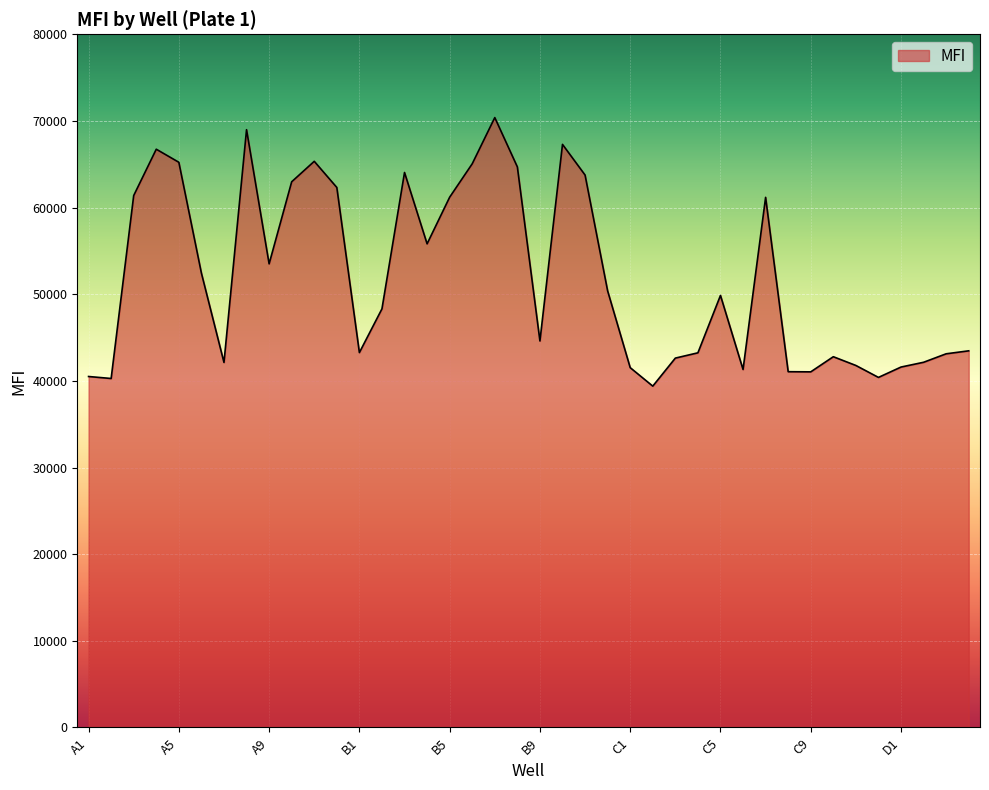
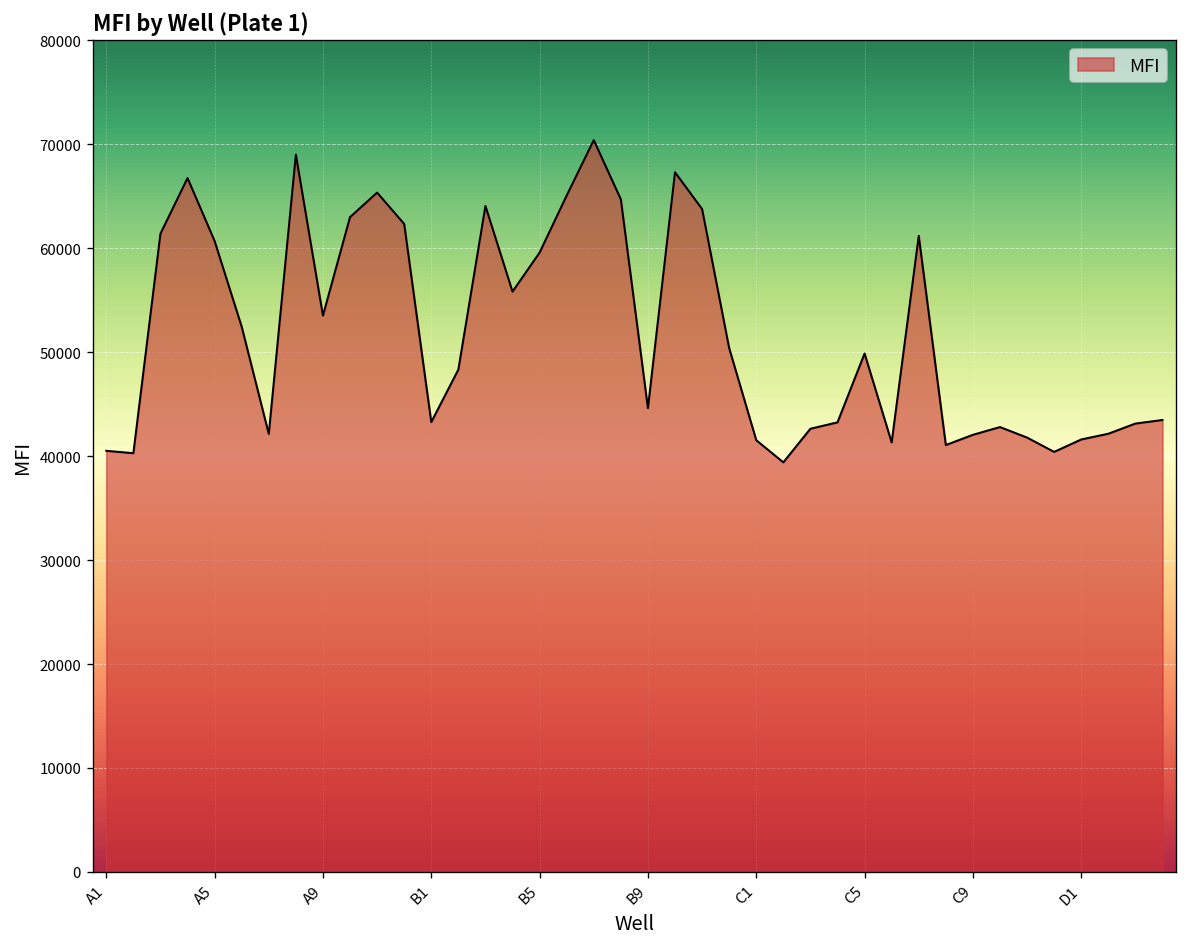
A5: 65000 -> 61000
B5: 61000 -> 60000
C9: 41000 -> 42000
